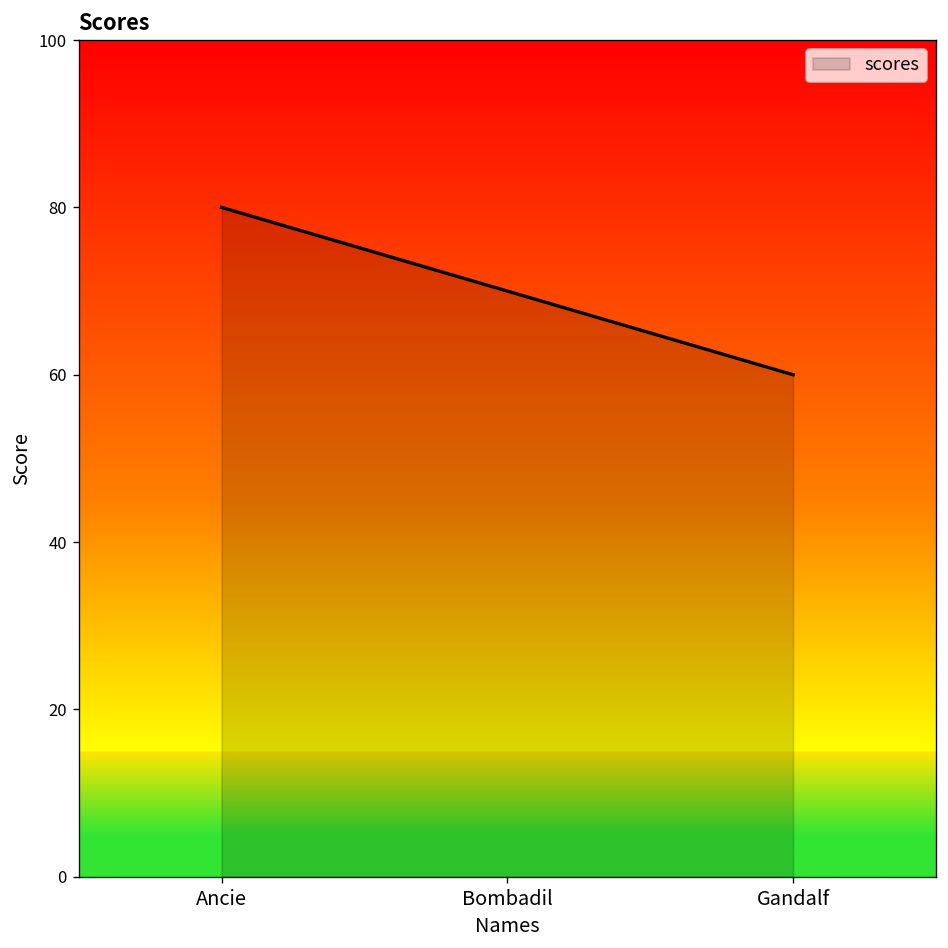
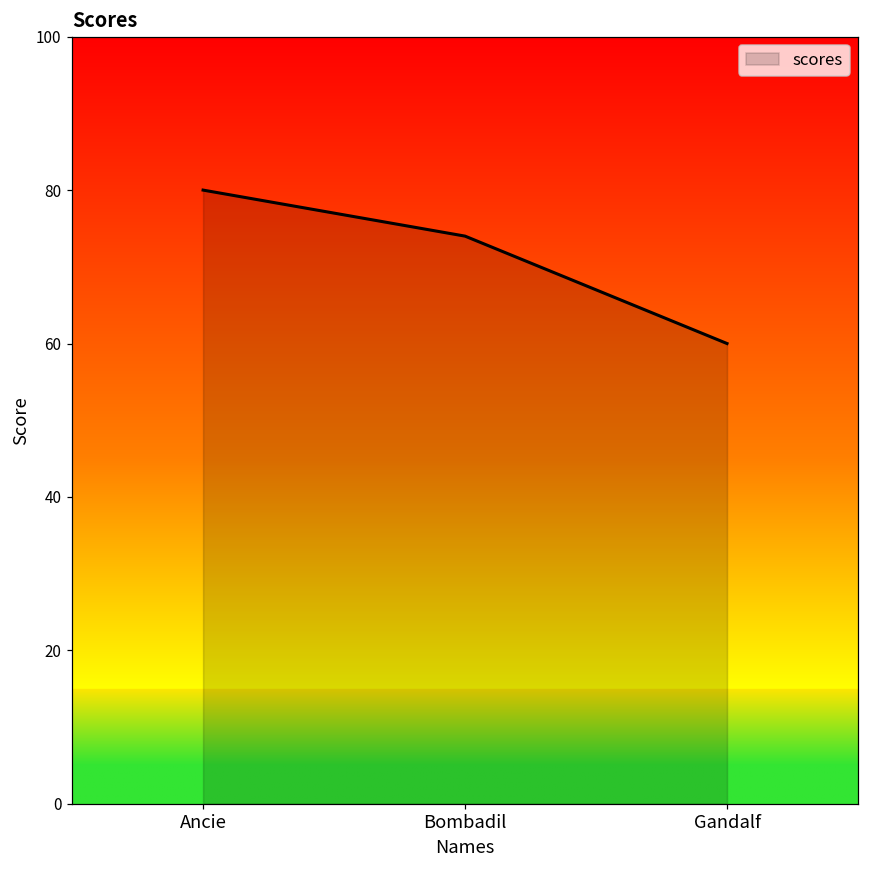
Bombadil: 70 -> 74
